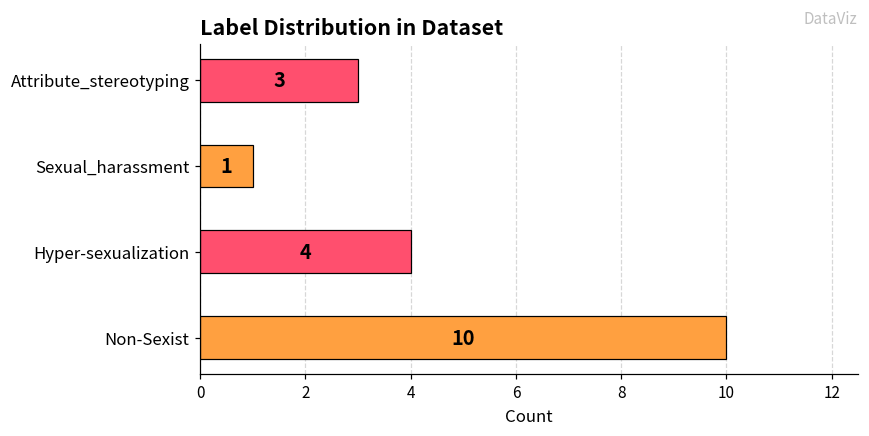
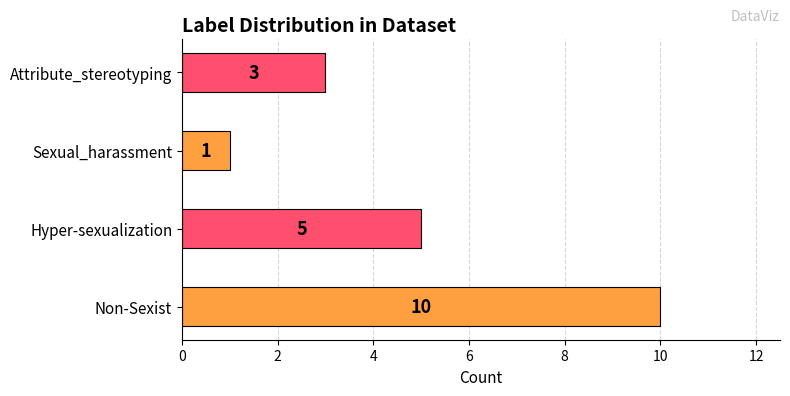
Hyper-sexualization: 4 -> 5
